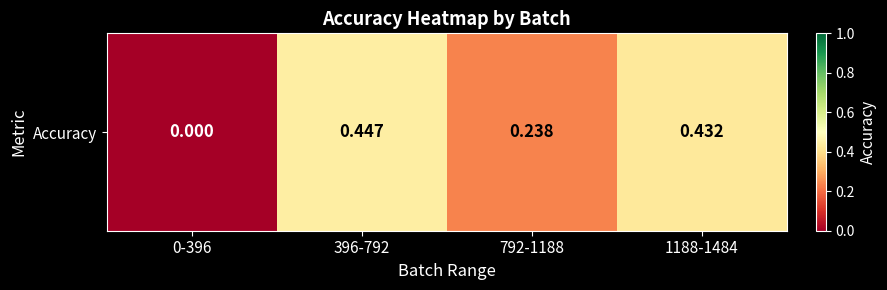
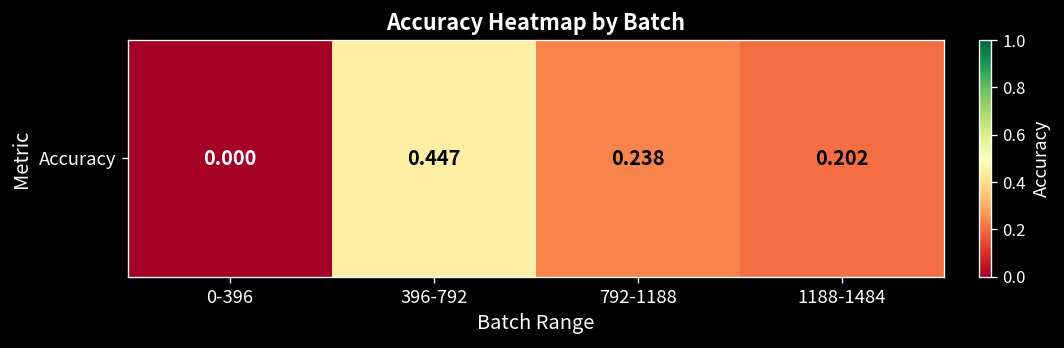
Accuracy, 1188-1484: 0.432 -> 0.202
